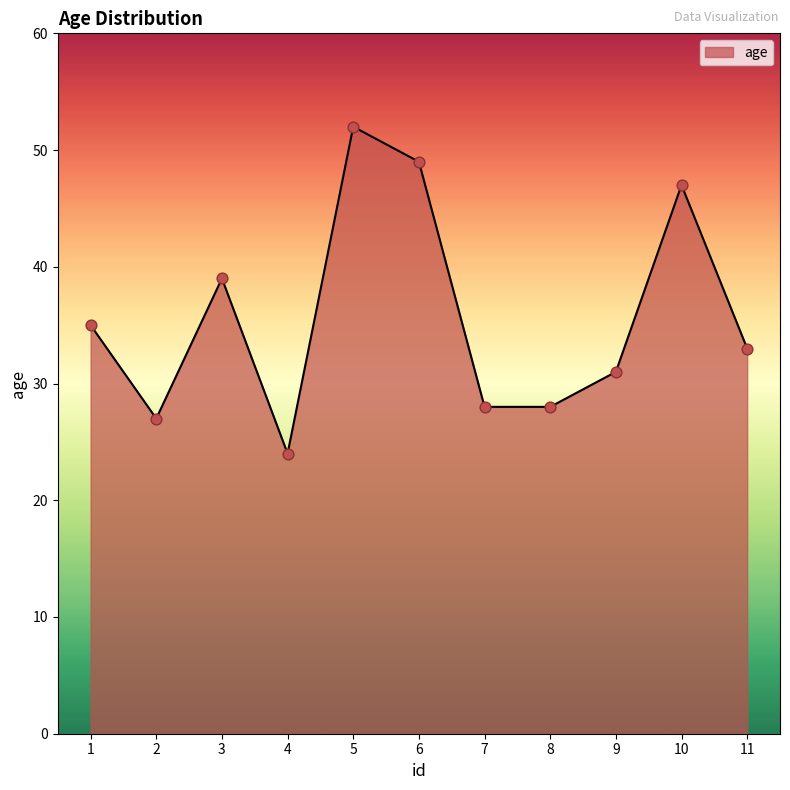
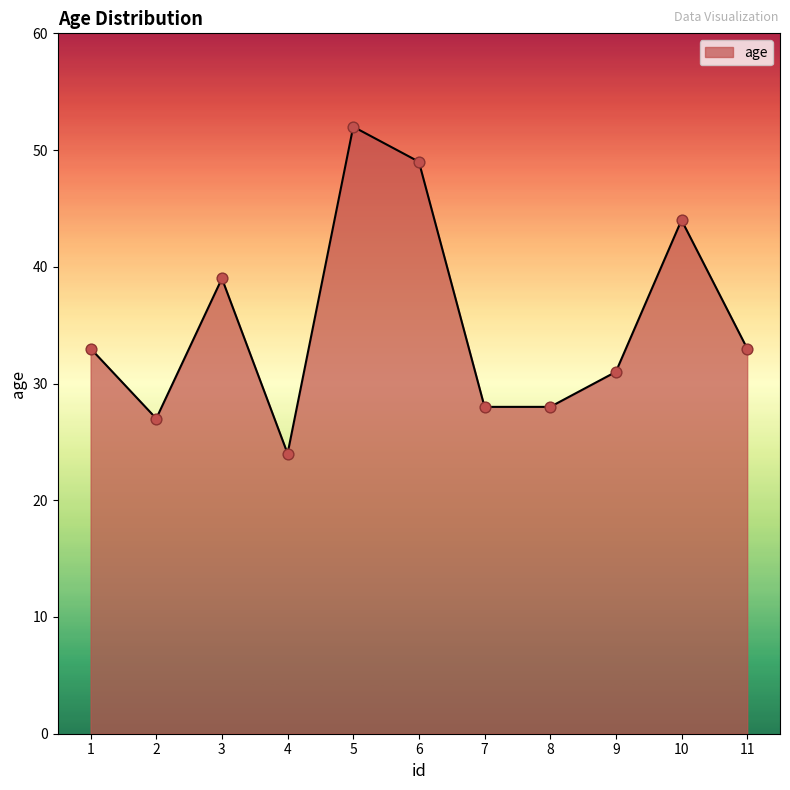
1: 35 -> 33
10: 47 -> 44
